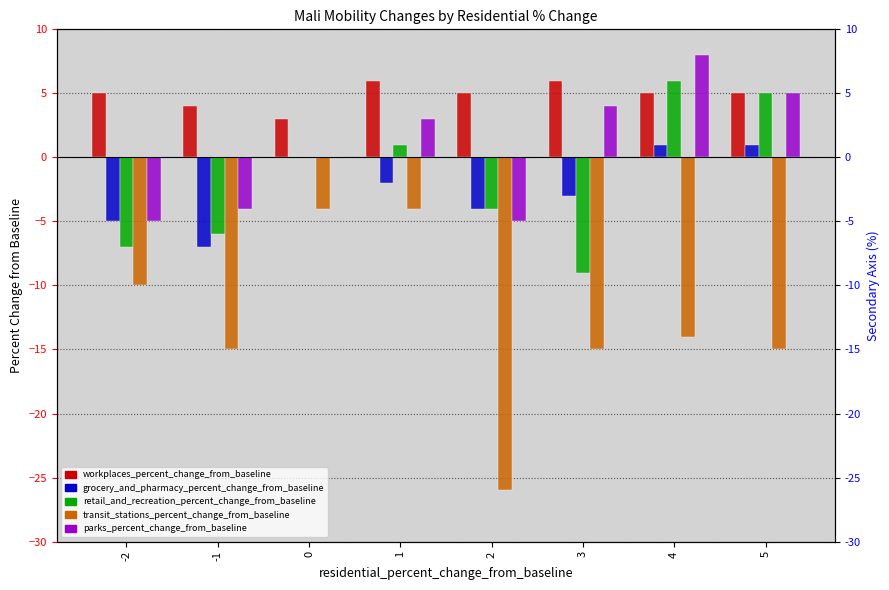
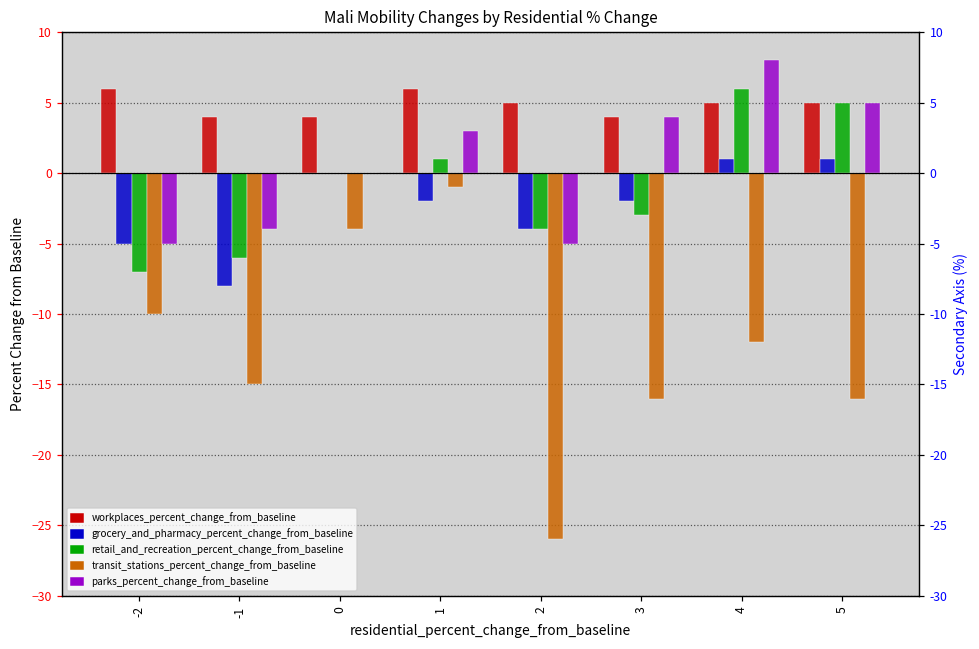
workplaces_percent_change_from_baseline, -2: 5 -> 6
grocery_and_pharmacy_percent_change_from_baseline, -1: -7 -> -8
workplaces_percent_change_from_baseline, 0: 3 -> 4
transit_stations_percent_change_from_baseline, 1: -4 -> -1
workplaces_percent_change_from_baseline, 3: 6 -> 4
grocery_and_pharmacy_percent_change_from_baseline, 3: -3 -> -2
retail_and_recreation_percent_change_from_baseline, 3: -9 -> -3
transit_stations_percent_change_from_baseline, 3: -15 -> -16
transit_stations_percent_change_from_baseline, 4: -14 -> -12
transit_stations_percent_change_from_baseline, 5: -15 -> -16
